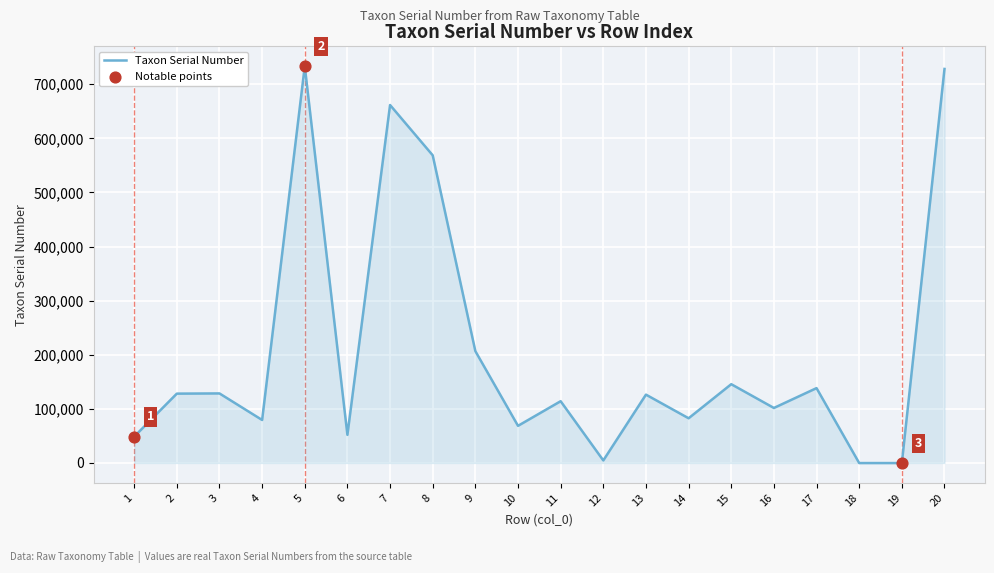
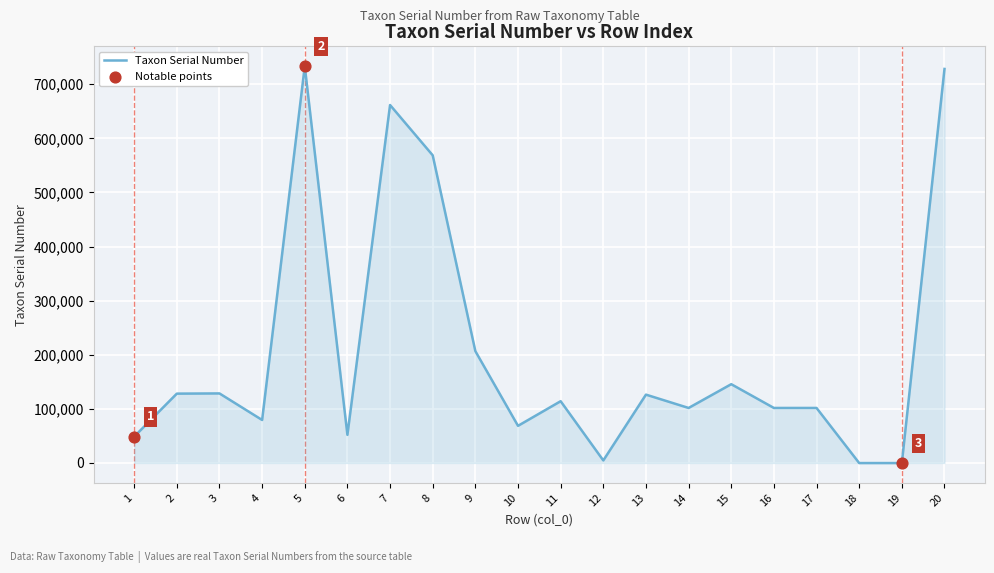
Taxon Serial Number, 14: 80,000 -> 100,000
Taxon Serial Number, 17: 140,000 -> 100,000
